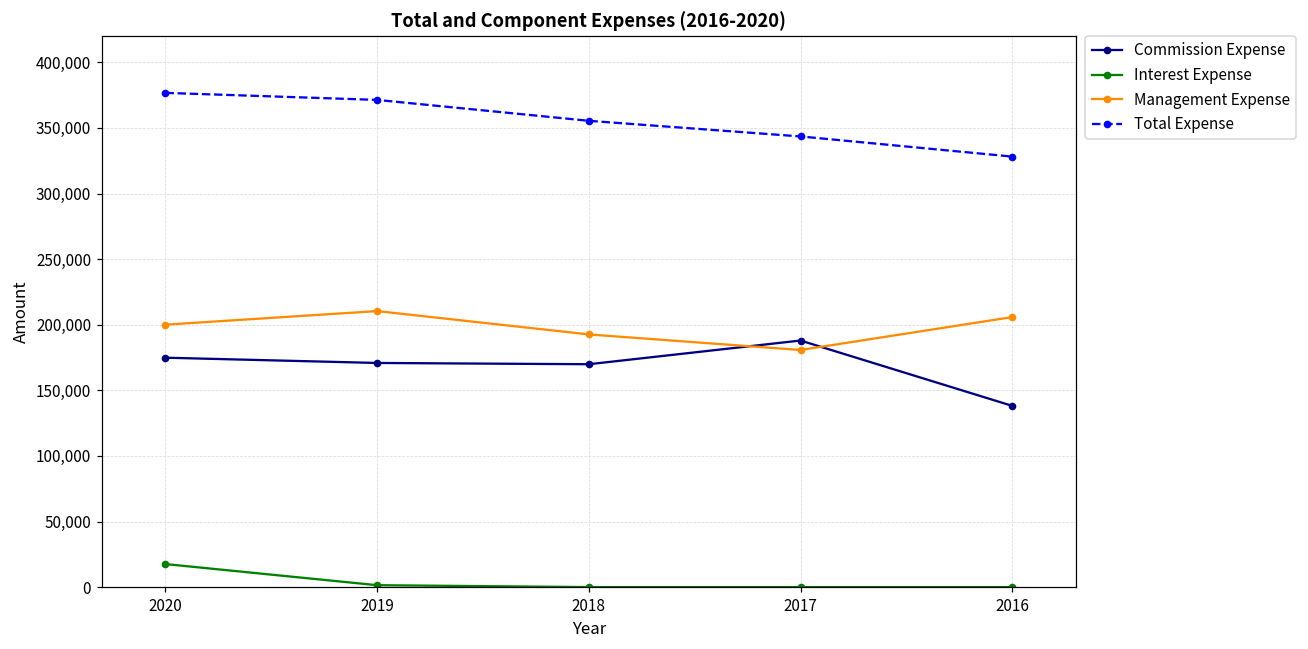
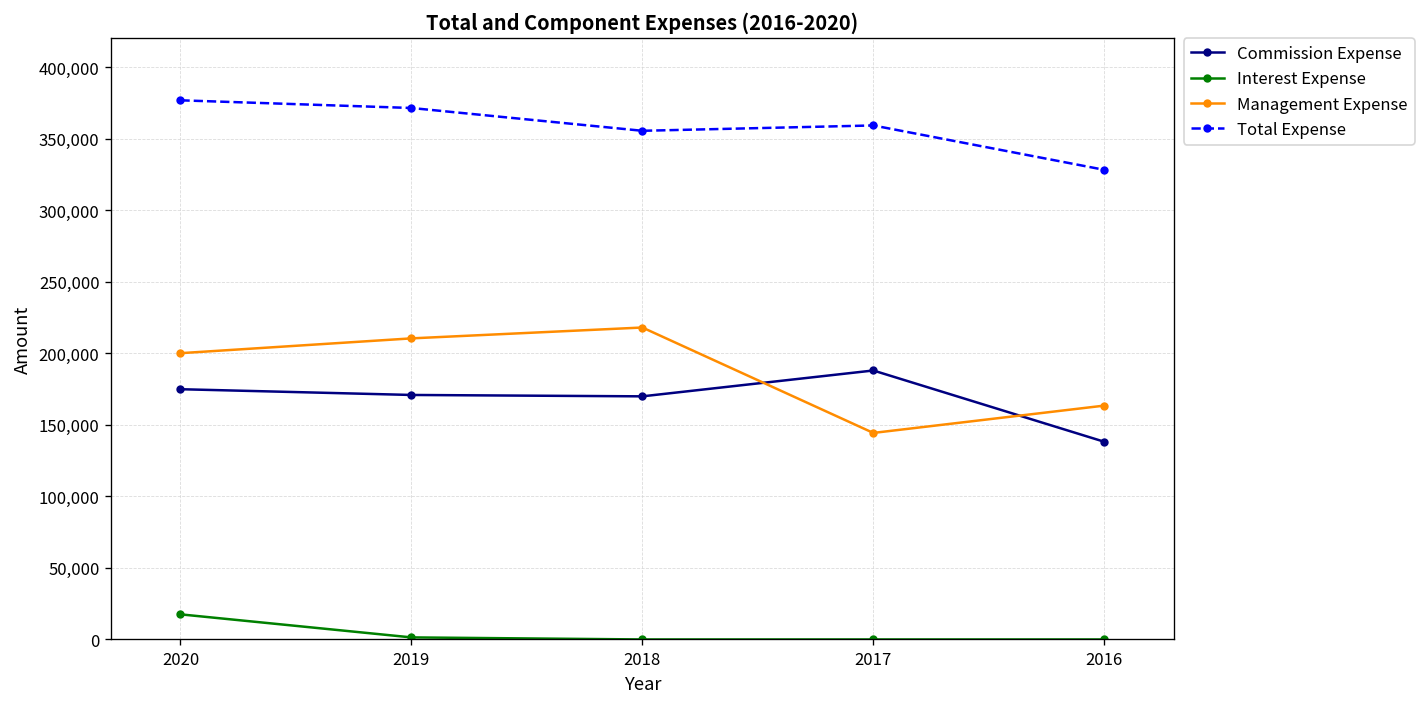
Management Expense, 2018: 193,000 -> 218,000
Management Expense, 2017: 181,000 -> 144,000
Total Expense, 2017: 344,000 -> 359,000
Management Expense, 2016: 206,000 -> 163,000
